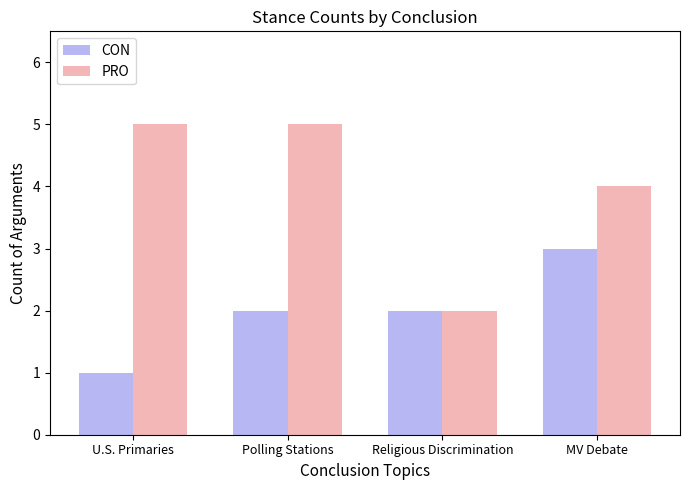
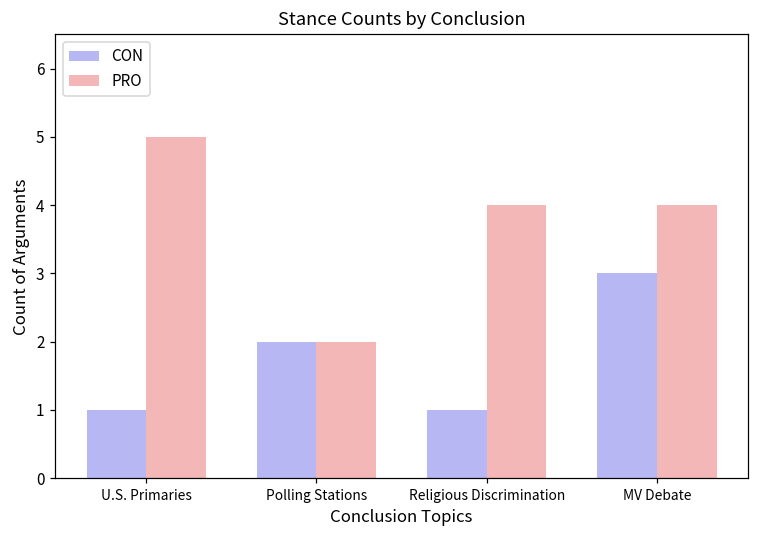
PRO, Polling Stations: 5 -> 2
CON, Religious Discrimination: 2 -> 1
PRO, Religious Discrimination: 2 -> 4
